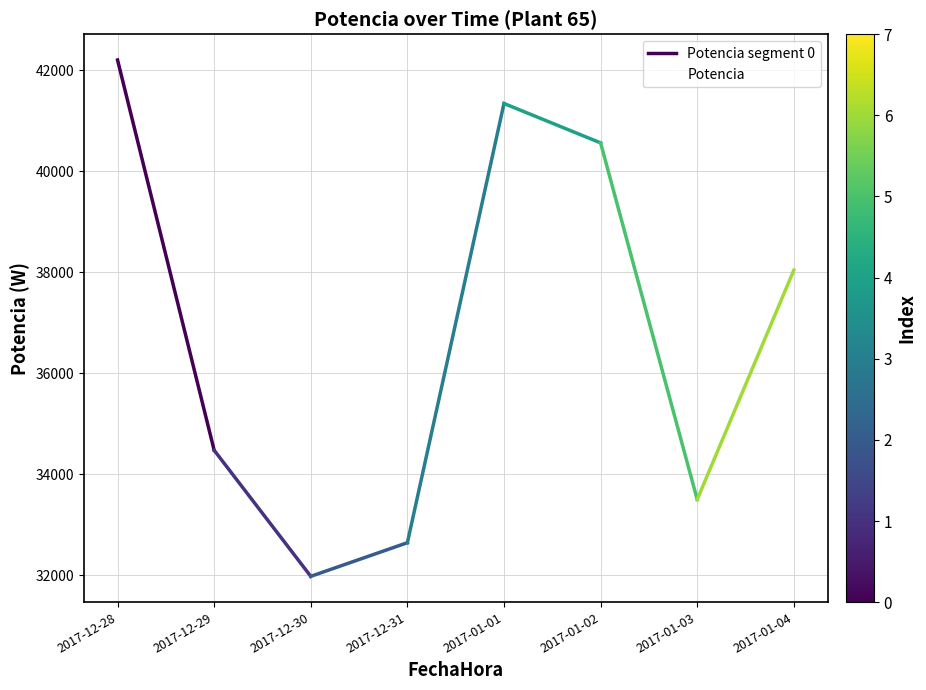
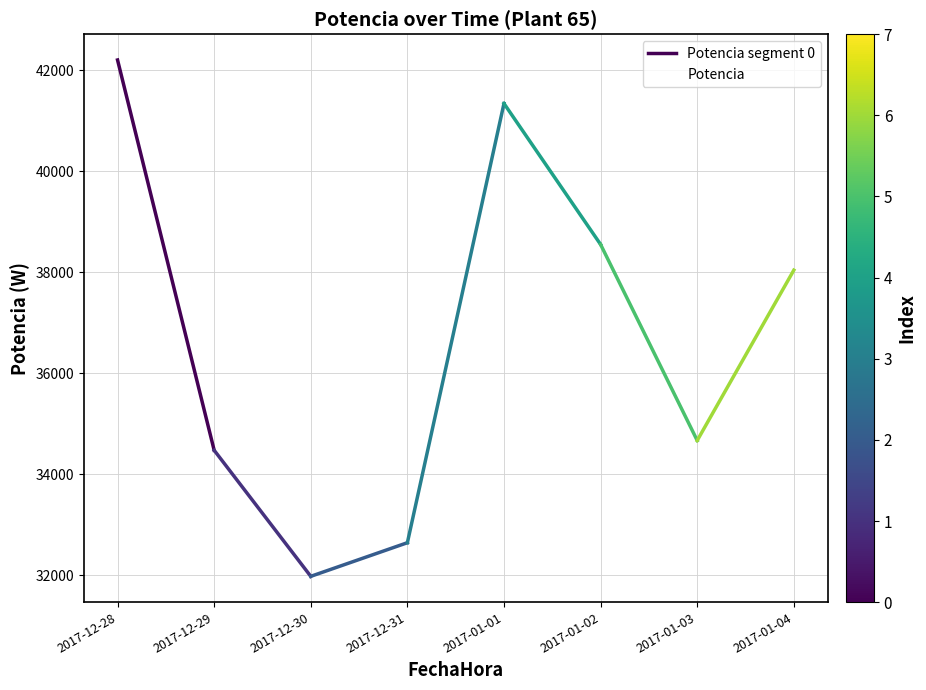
Potencia, 2017-01-02: 40600 -> 38600
Potencia, 2017-01-03: 33500 -> 34700
